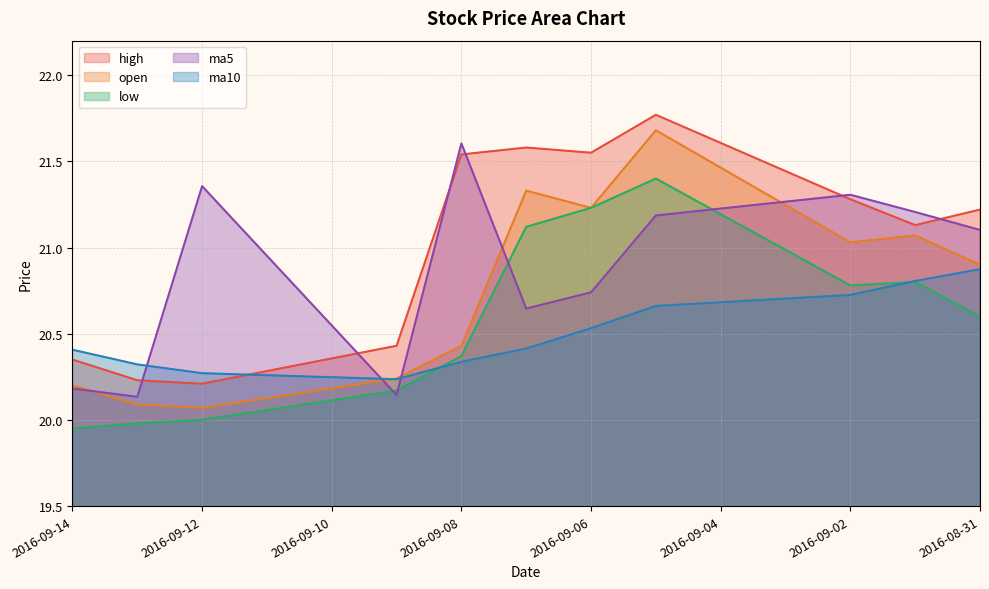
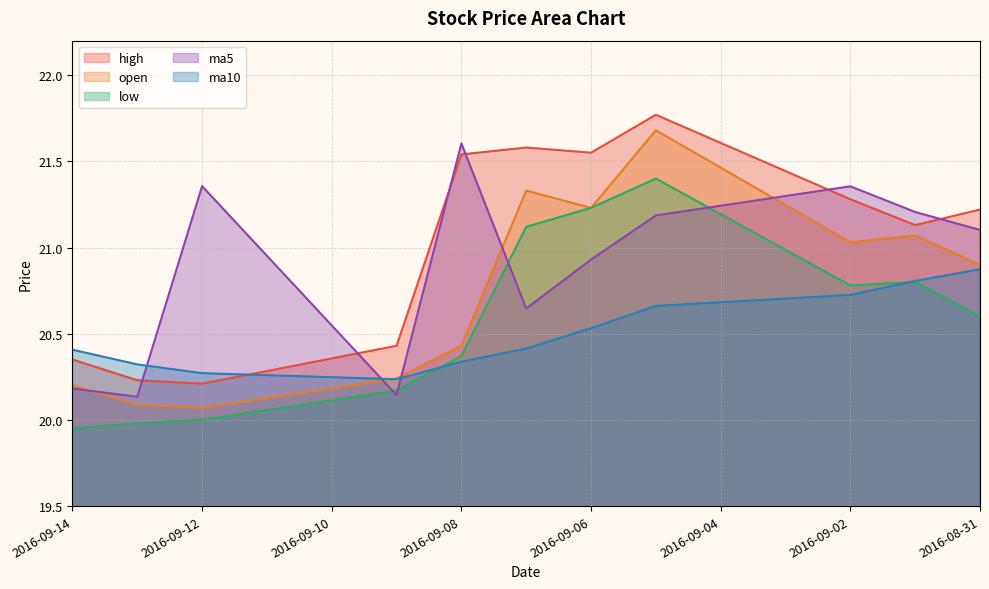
ma5, 2016-09-06: 20.74 -> 20.93
ma5, 2016-09-02: 21.31 -> 21.36
